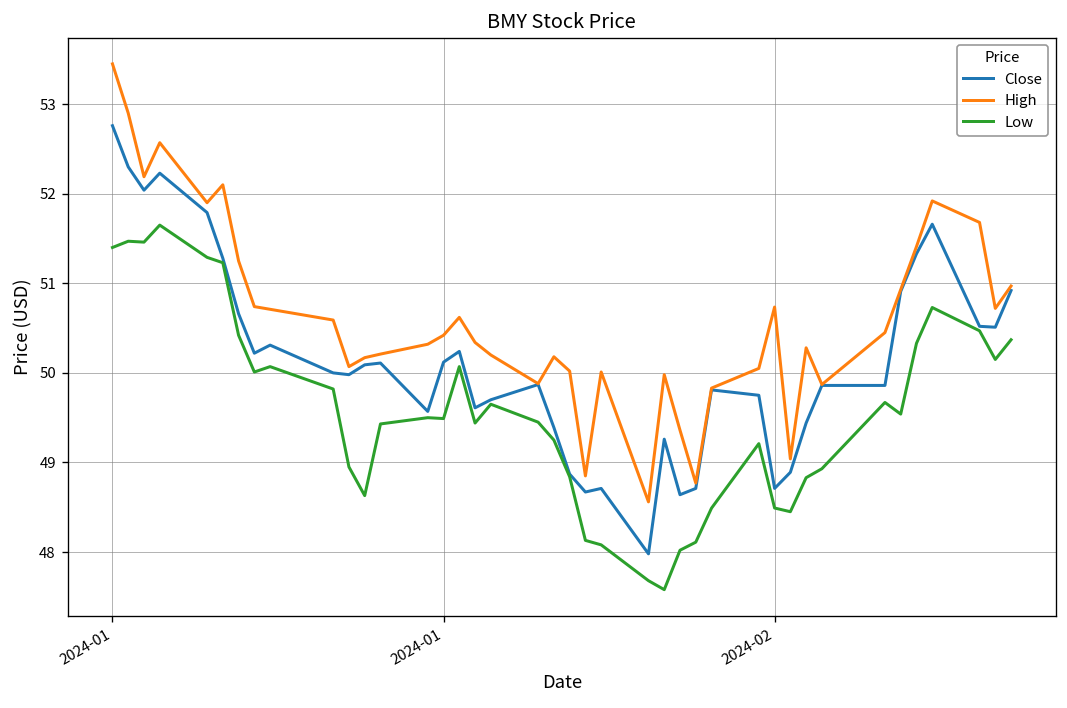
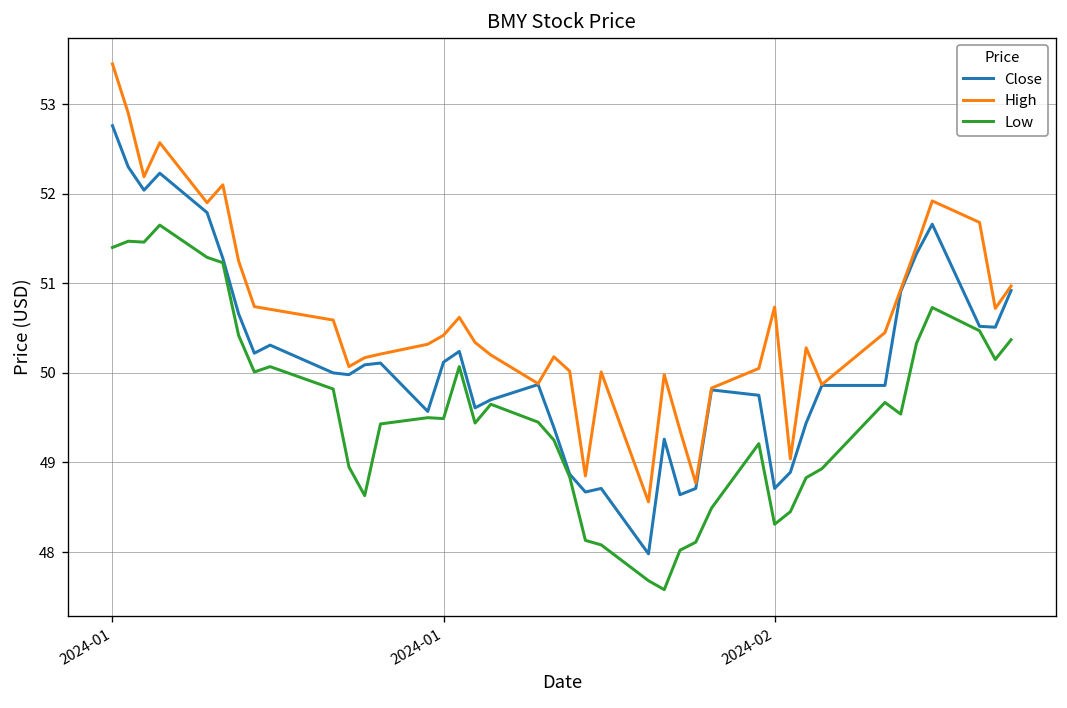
Low, 2024-02: 48.5 -> 48.3
